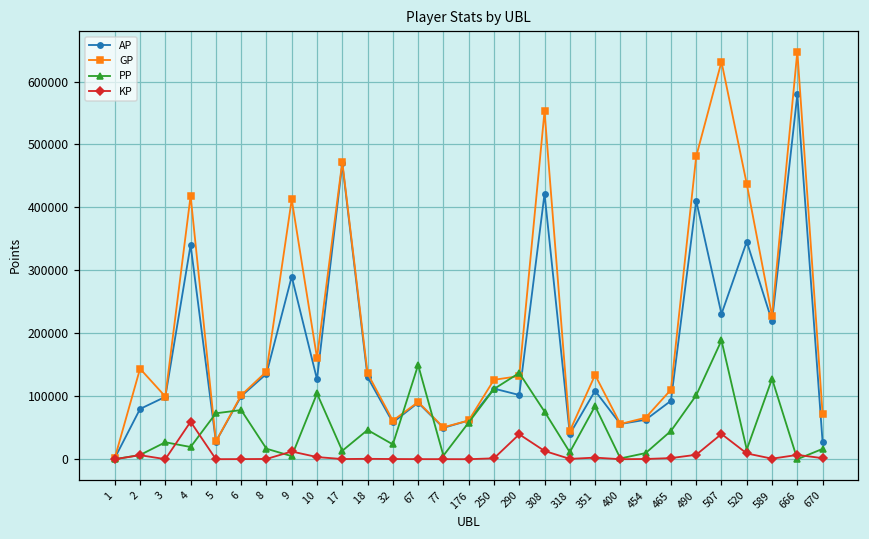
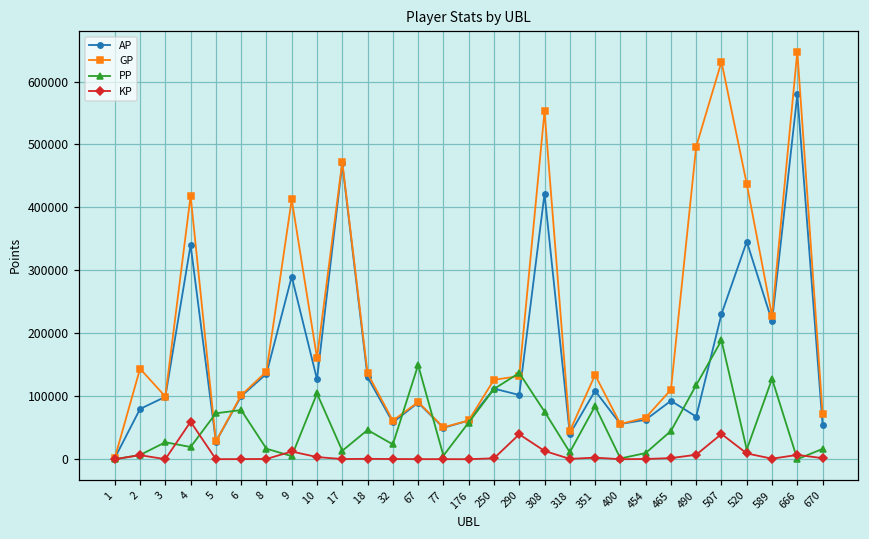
AP, 490: 410000 -> 70000
GP, 490: 480000 -> 500000
PP, 490: 100000 -> 120000
AP, 670: 30000 -> 50000
